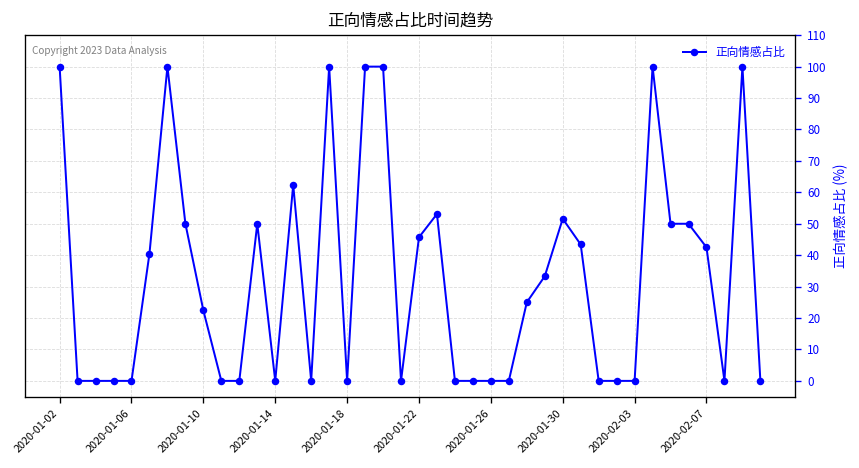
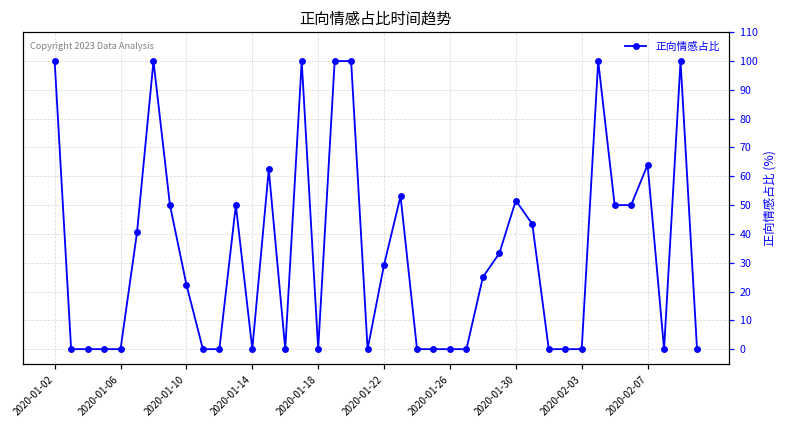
2020-01-22: 46 -> 29
2020-02-07: 43 -> 64
